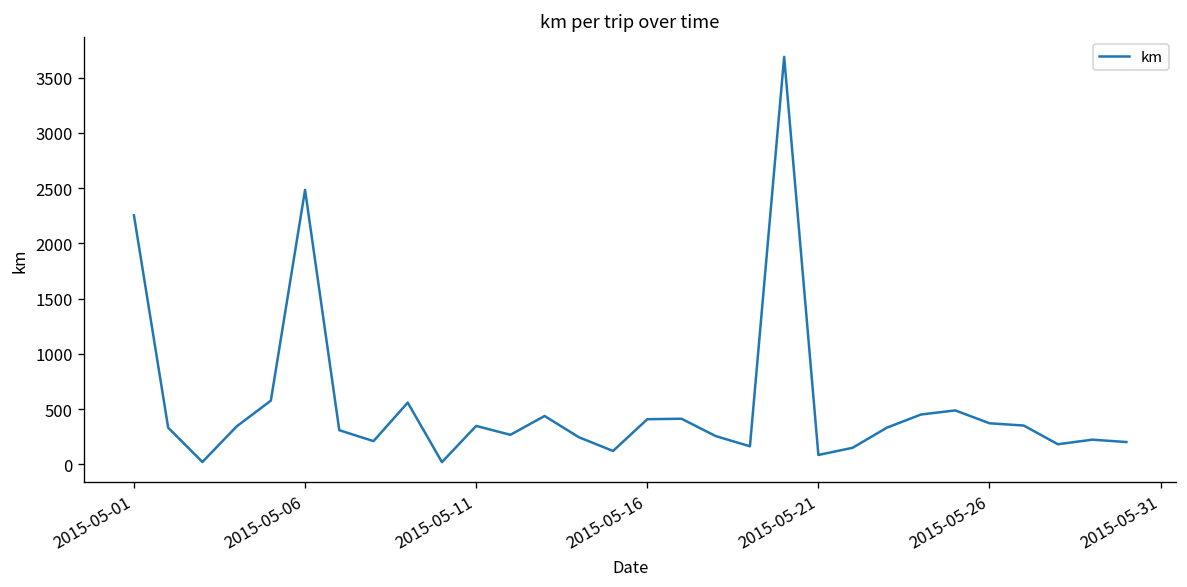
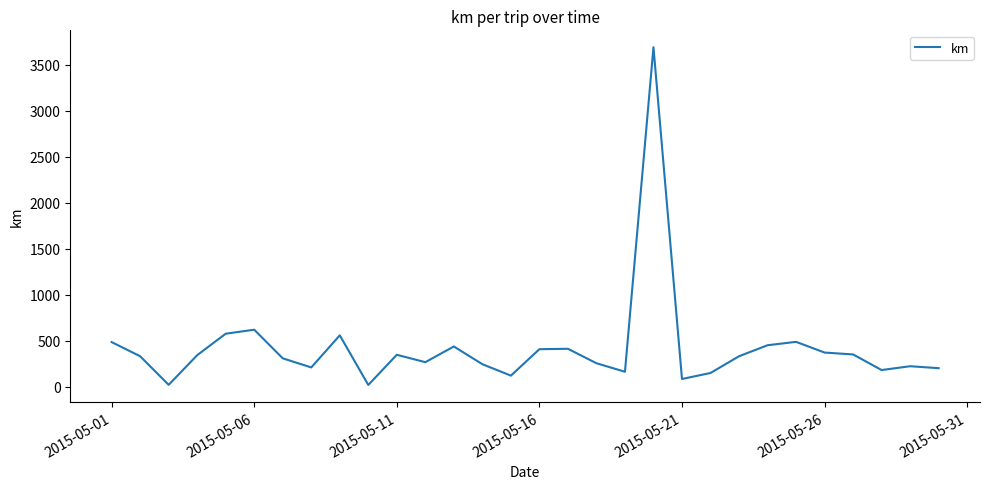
2015-05-01: 2300 -> 500
2015-05-06: 2500 -> 600
